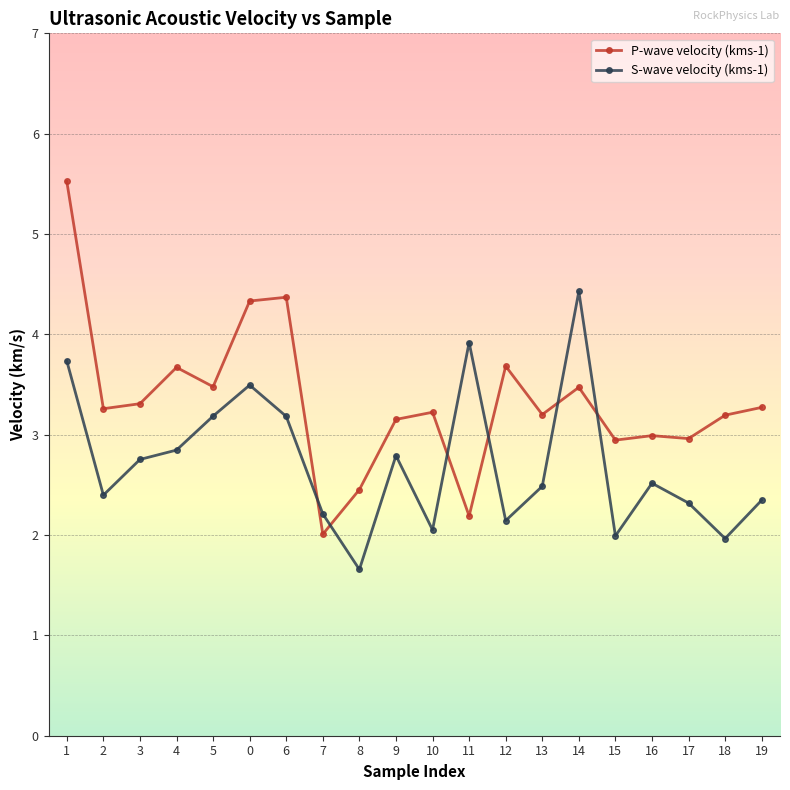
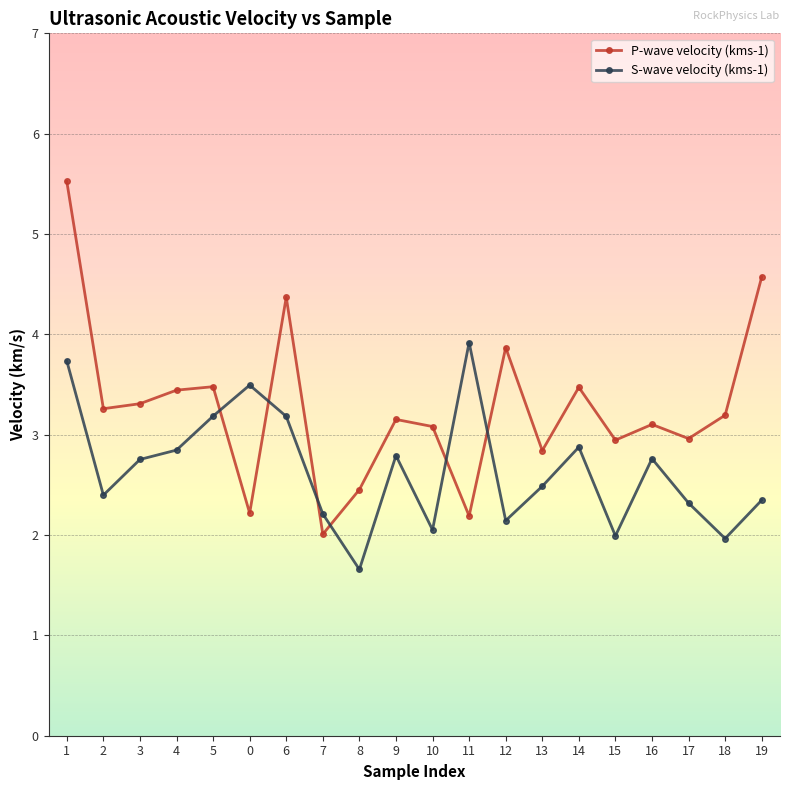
P-wave velocity (kms-1), 4: 3.67 -> 3.44
P-wave velocity (kms-1), 0: 4.33 -> 2.22
P-wave velocity (kms-1), 10: 3.22 -> 3.08
P-wave velocity (kms-1), 12: 3.68 -> 3.87
P-wave velocity (kms-1), 13: 3.20 -> 2.84
S-wave velocity (kms-1), 14: 4.43 -> 2.88
P-wave velocity (kms-1), 16: 2.99 -> 3.10
S-wave velocity (kms-1), 16: 2.52 -> 2.76
P-wave velocity (kms-1), 19: 3.27 -> 4.57
